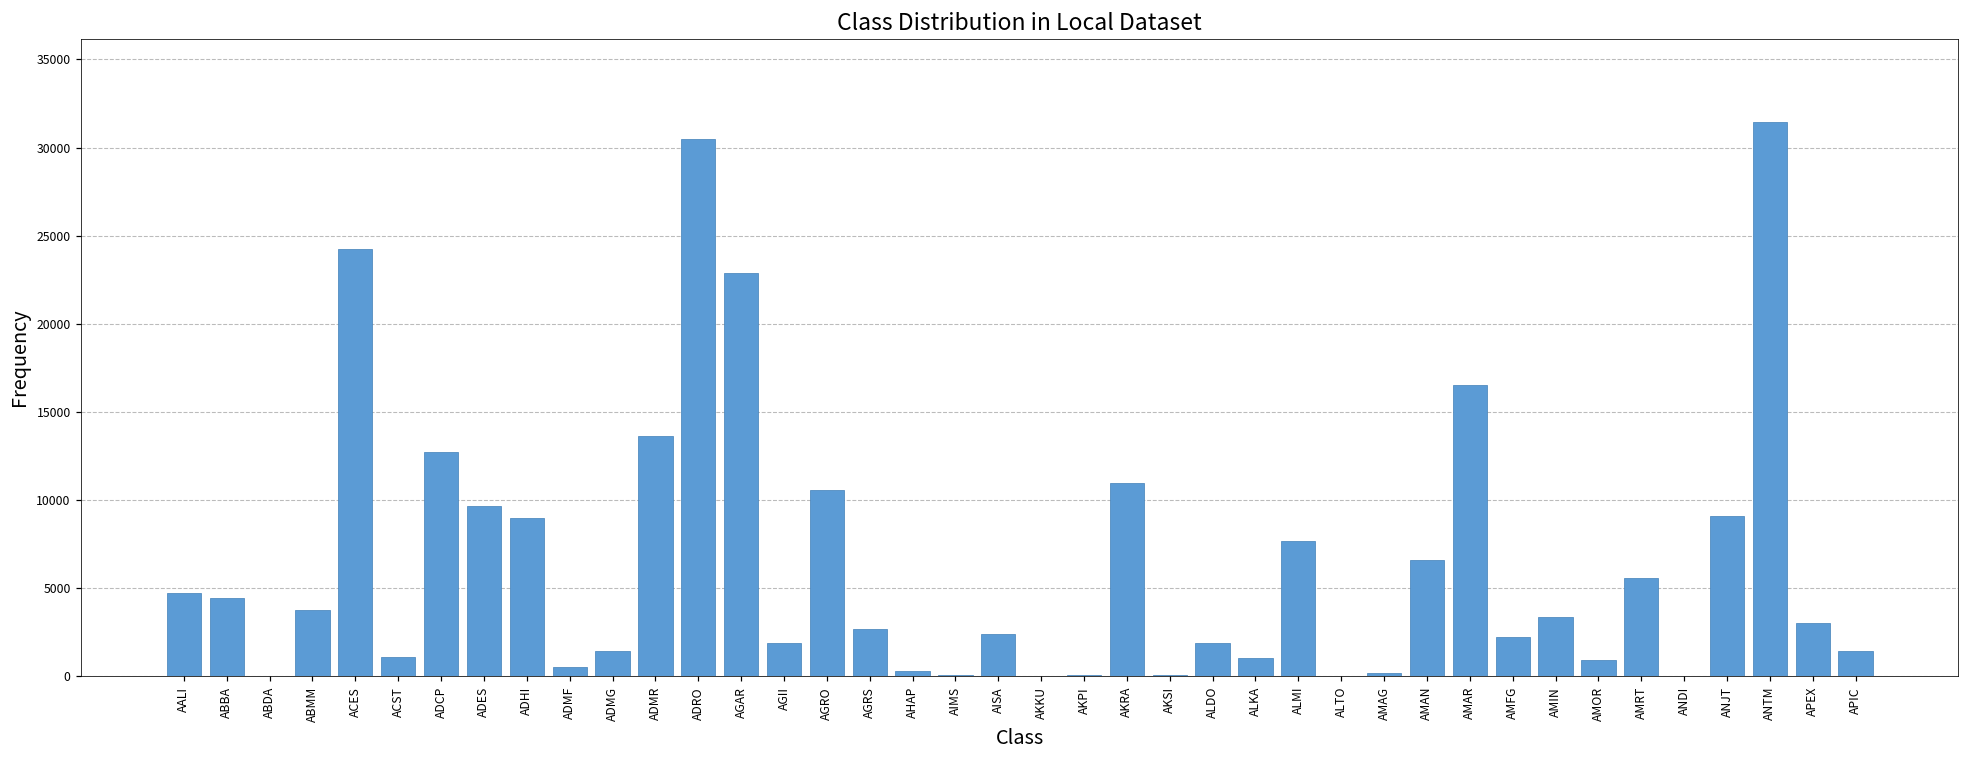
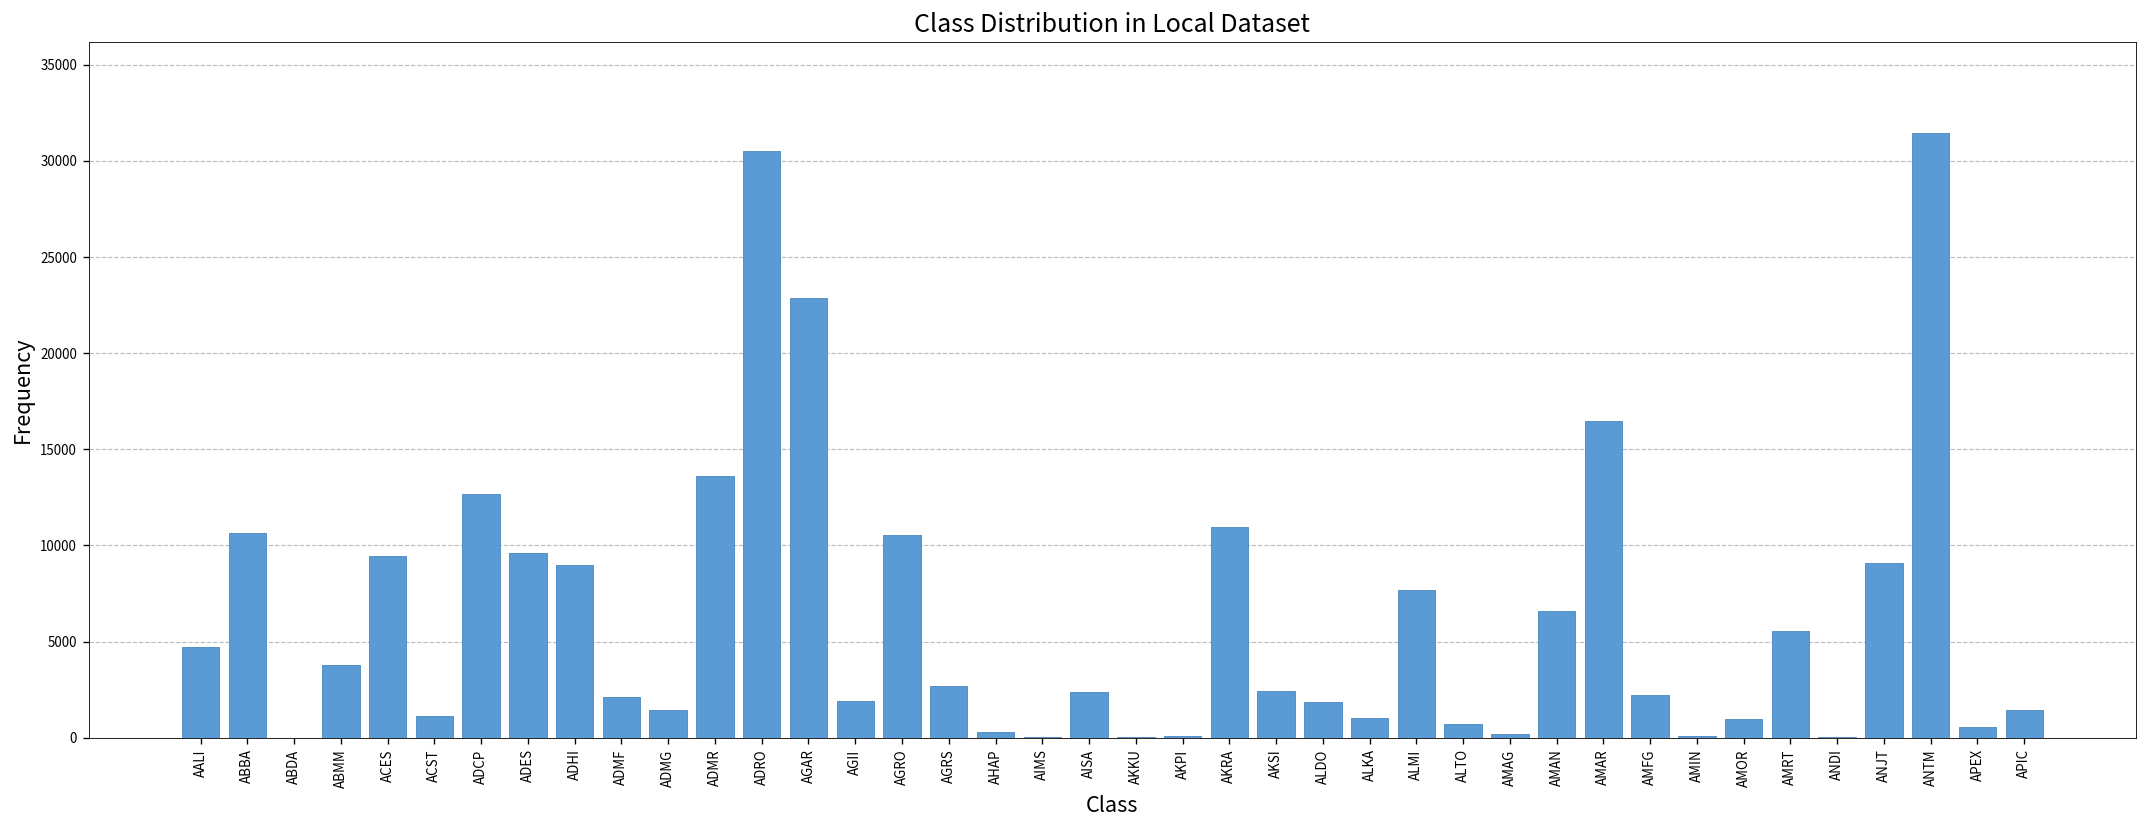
ABBA: 4400 -> 10600
ACES: 24200 -> 9500
ADMF: 500 -> 2100
AKSI: 100 -> 2400
ALTO: 0 -> 700
AMIN: 3300 -> 100
APEX: 3000 -> 600
